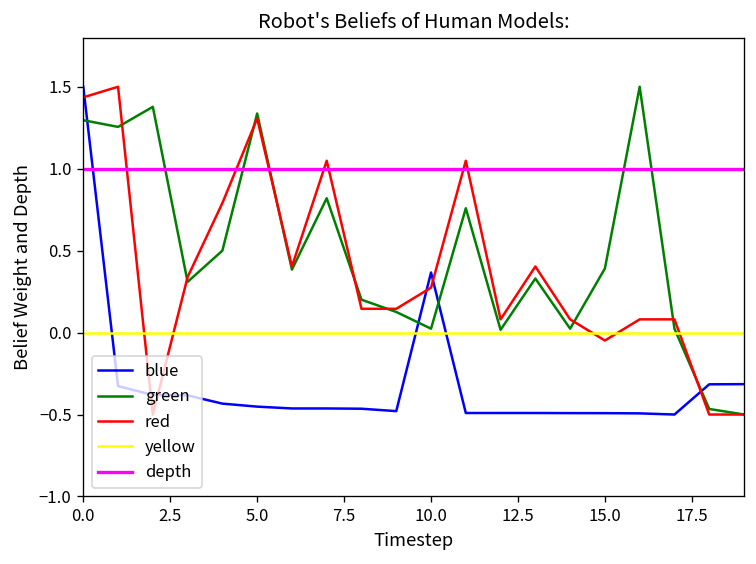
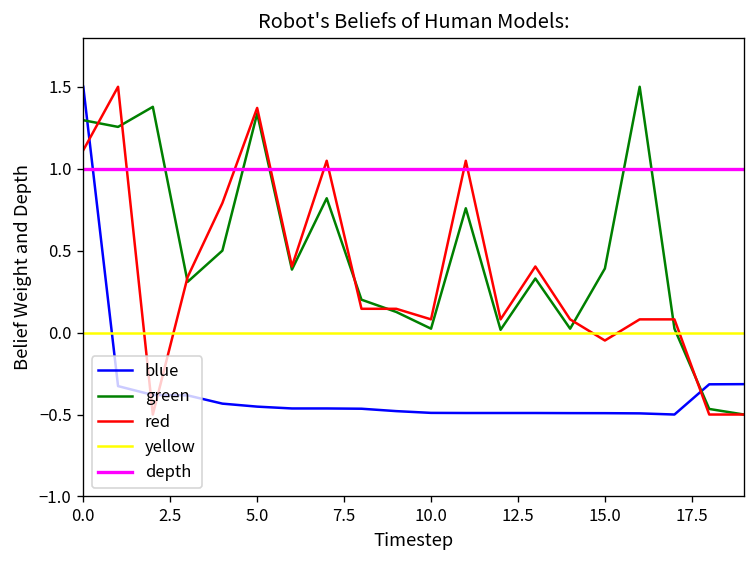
red, 0.0: 1.44 -> 1.11
red, 5.0: 1.31 -> 1.37
blue, 10.0: 0.37 -> -0.49
red, 10.0: 0.27 -> 0.08
